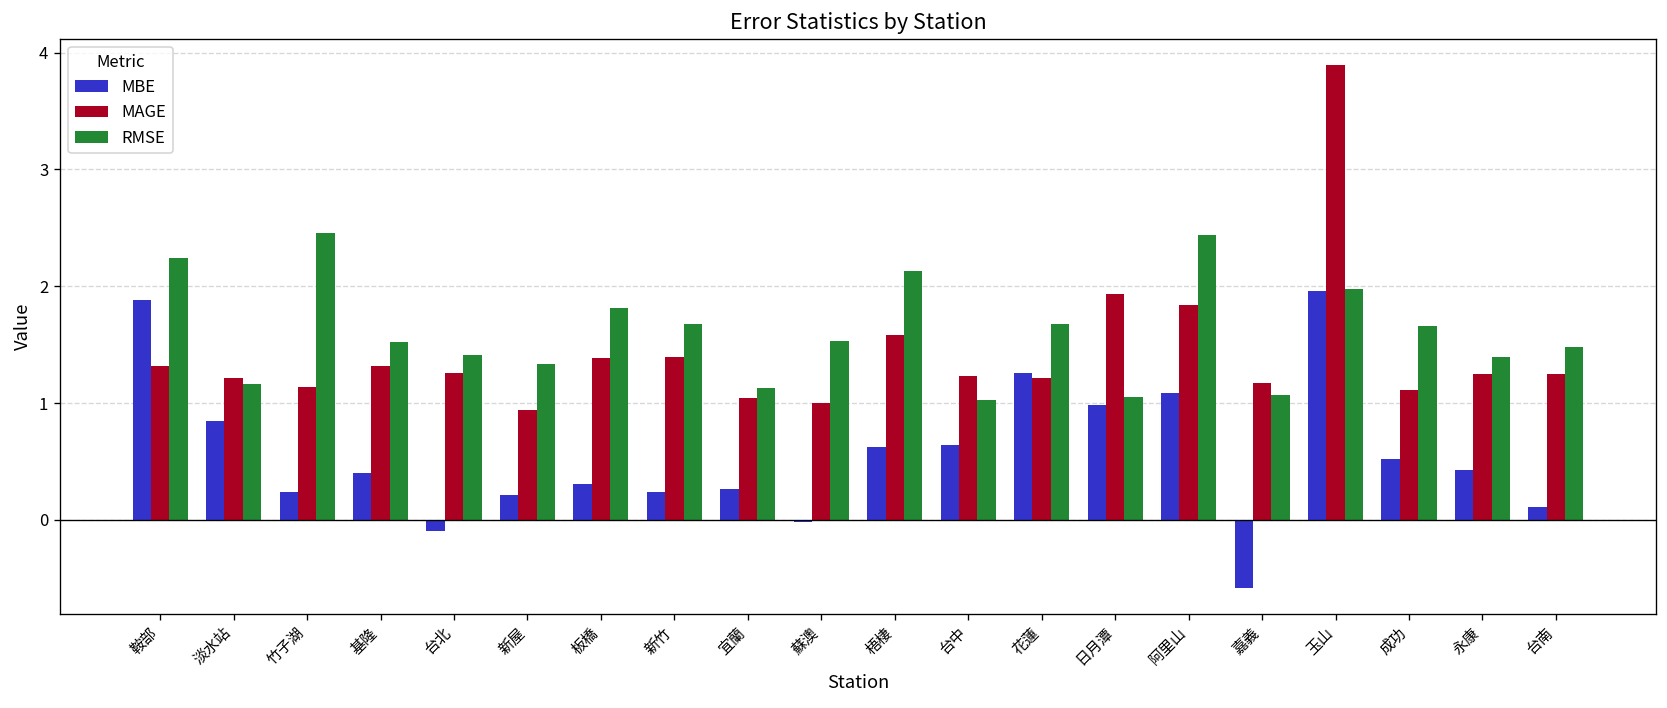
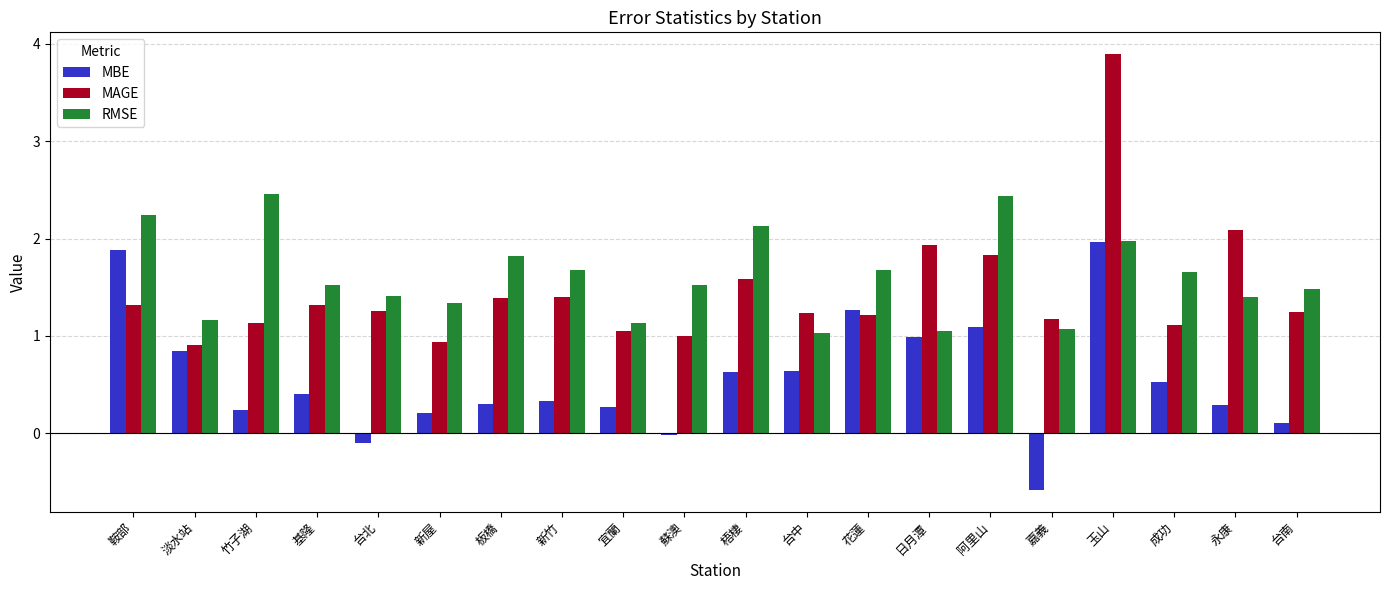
MAGE, 淡水站: 1.2 -> 0.9
MBE, 新竹: 0.2 -> 0.3
MBE, 永康: 0.4 -> 0.3
MAGE, 永康: 1.2 -> 2.1
